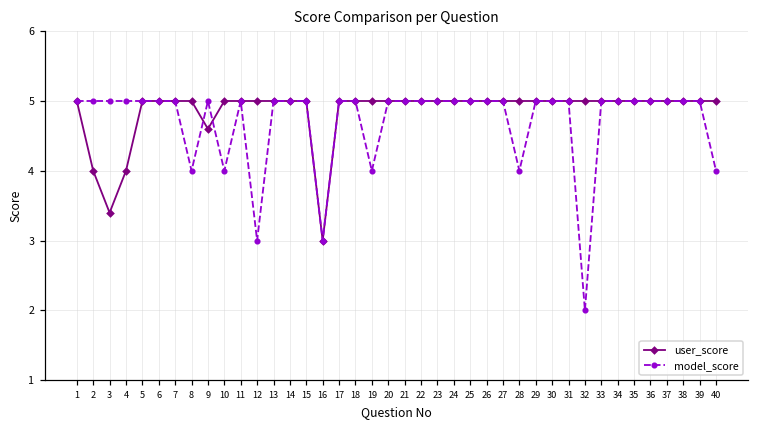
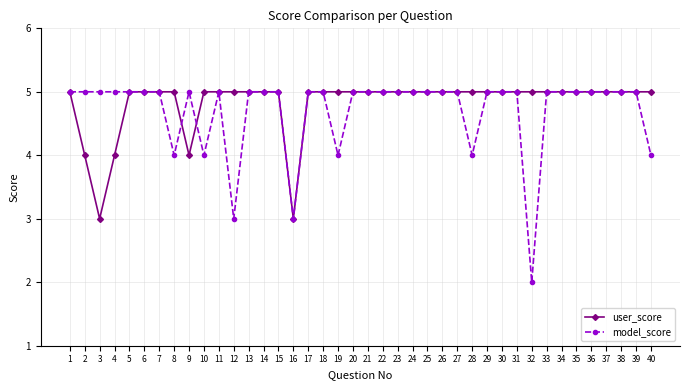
user_score, 3: 3.4 -> 3.0
user_score, 9: 4.6 -> 4.0
